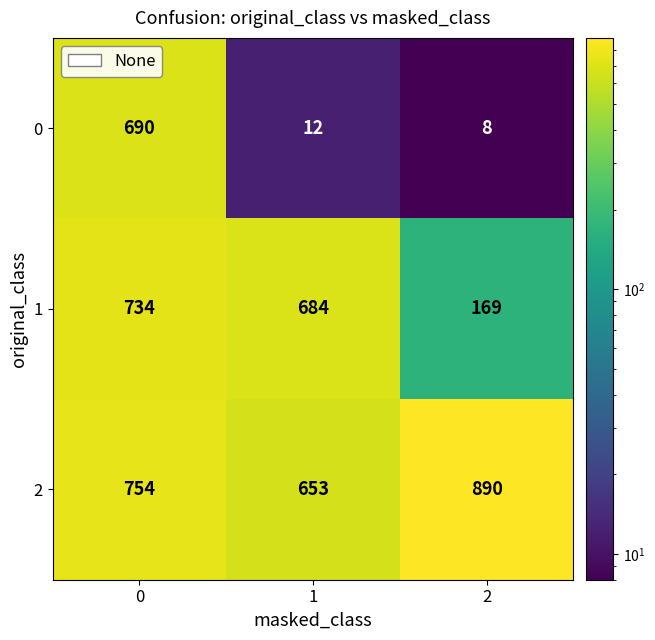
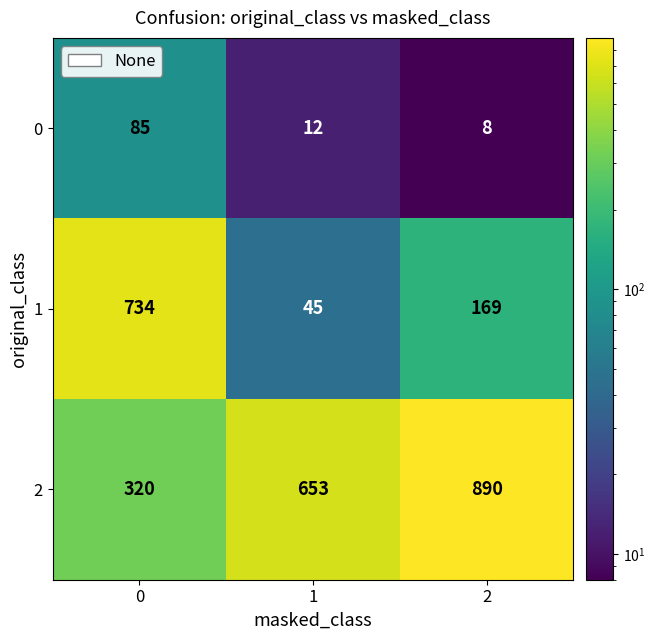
0, 0: 690 -> 85
1, 1: 684 -> 45
2, 0: 754 -> 320
